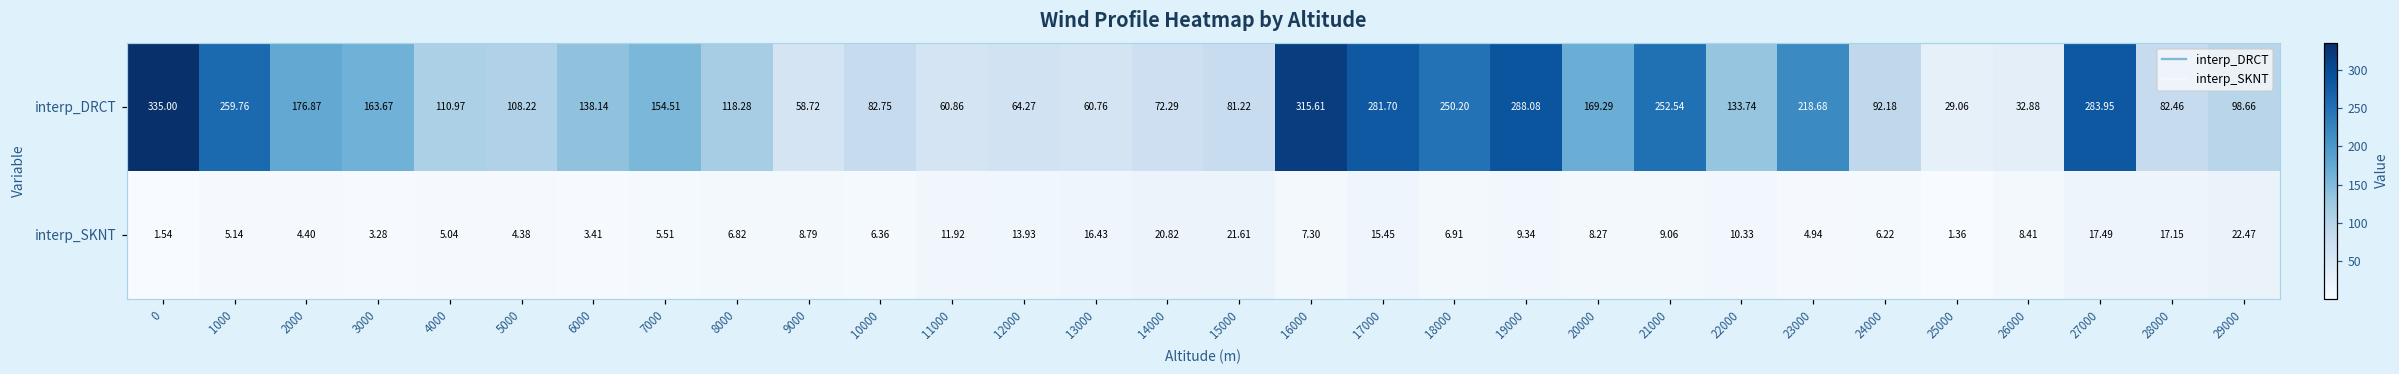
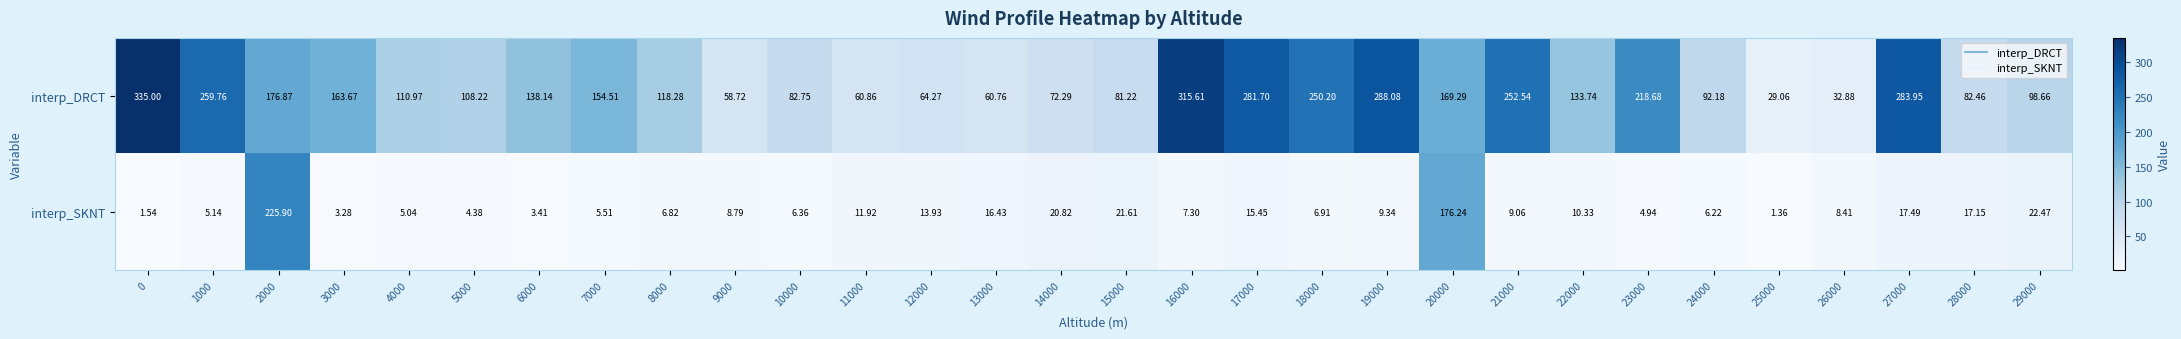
interp_SKNT, 2000: 4.40 -> 225.90
interp_SKNT, 20000: 8.27 -> 176.24
